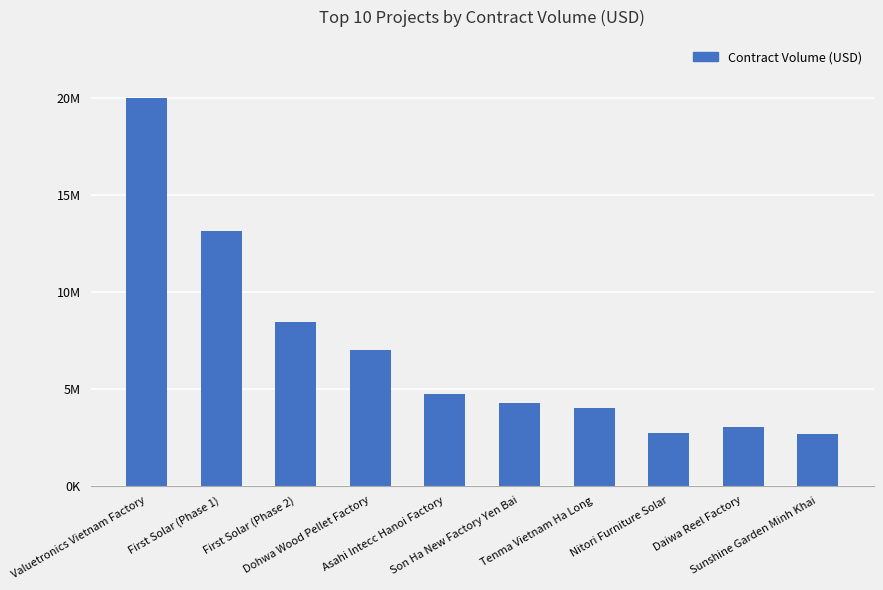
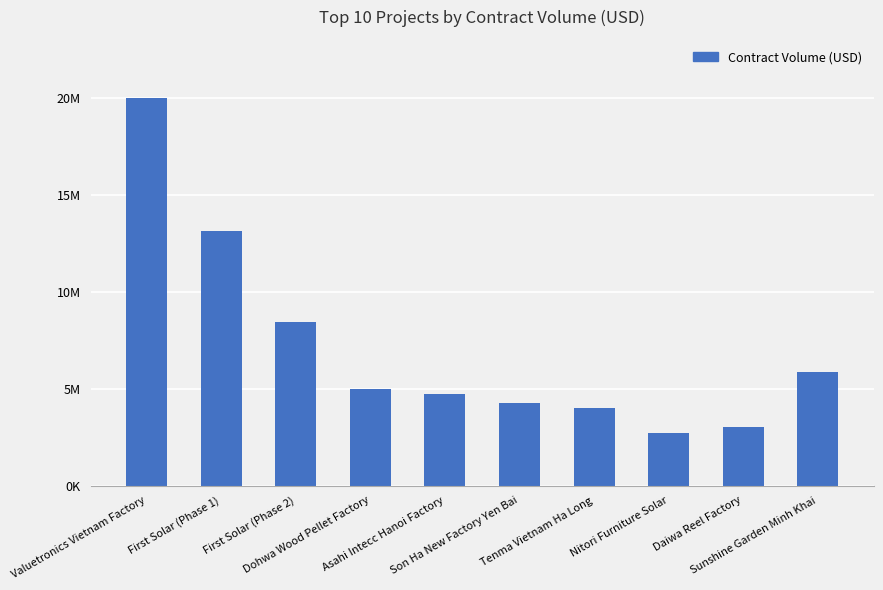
Dohwa Wood Pellet Factory: 7000000 -> 5000000
Sunshine Garden Minh Khai: 2700000 -> 5900000
